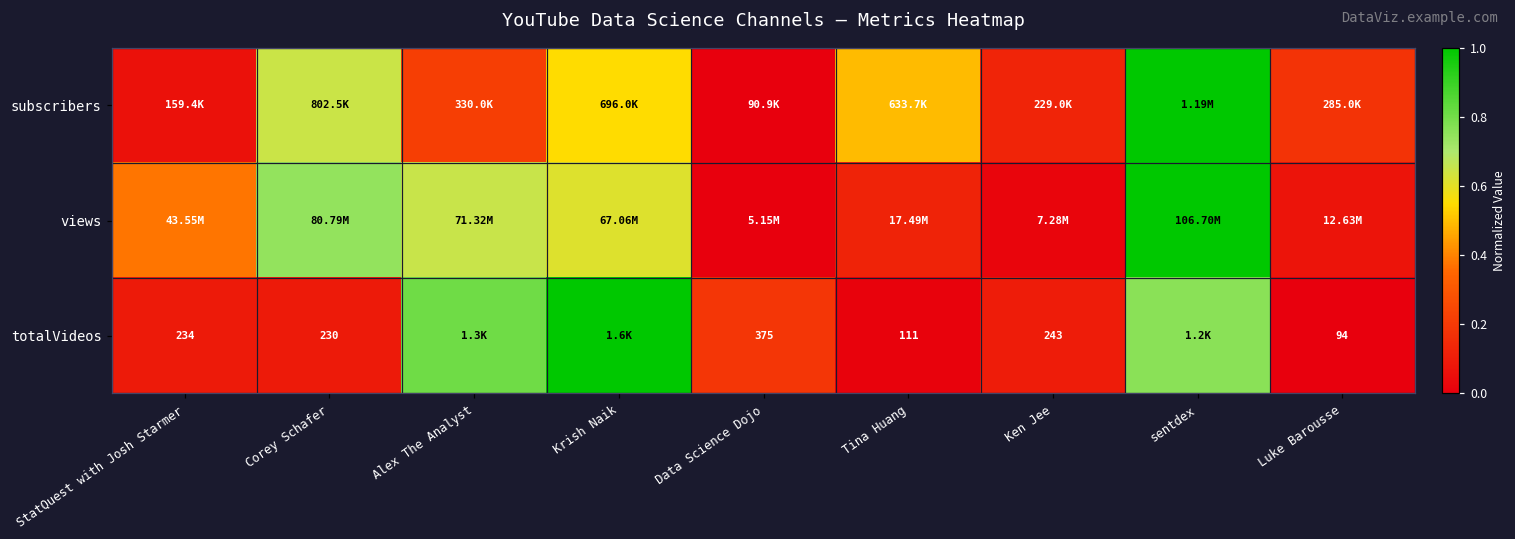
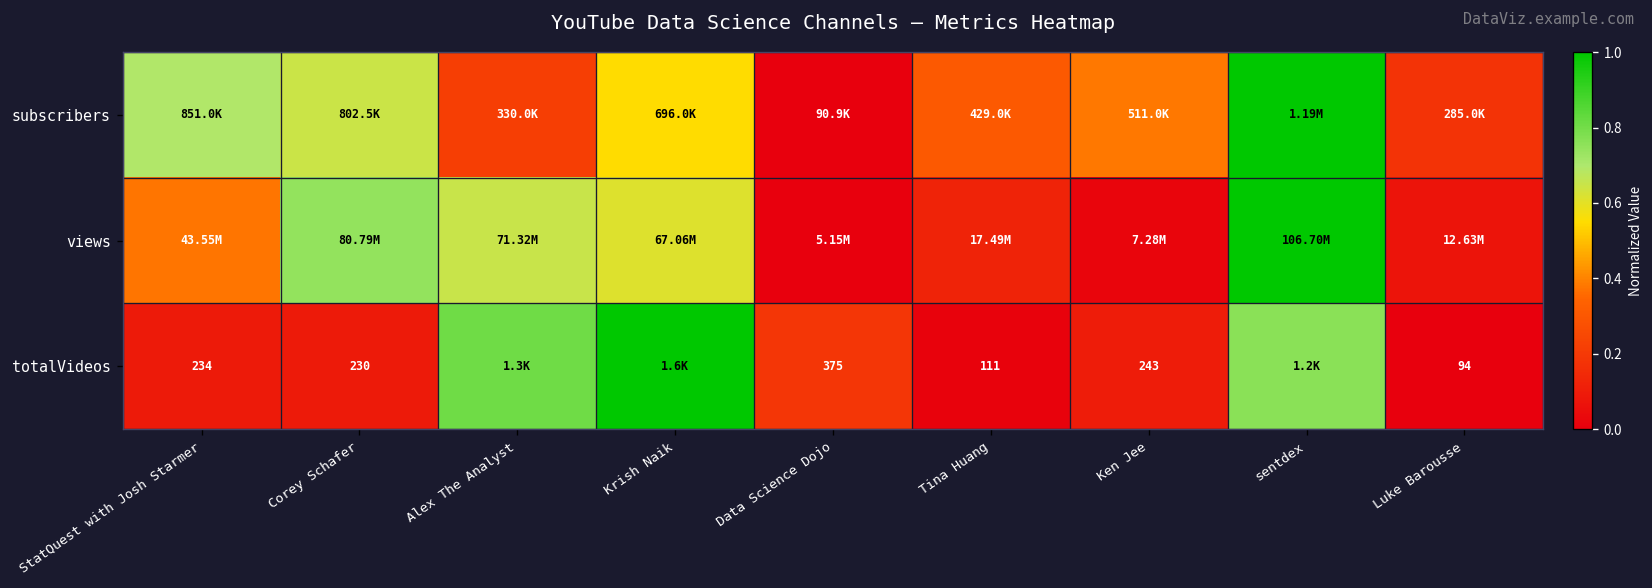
subscribers, StatQuest with Josh Starmer: 159.4K -> 851.0K
subscribers, Tina Huang: 633.7K -> 429.0K
subscribers, Ken Jee: 229.0K -> 511.0K
